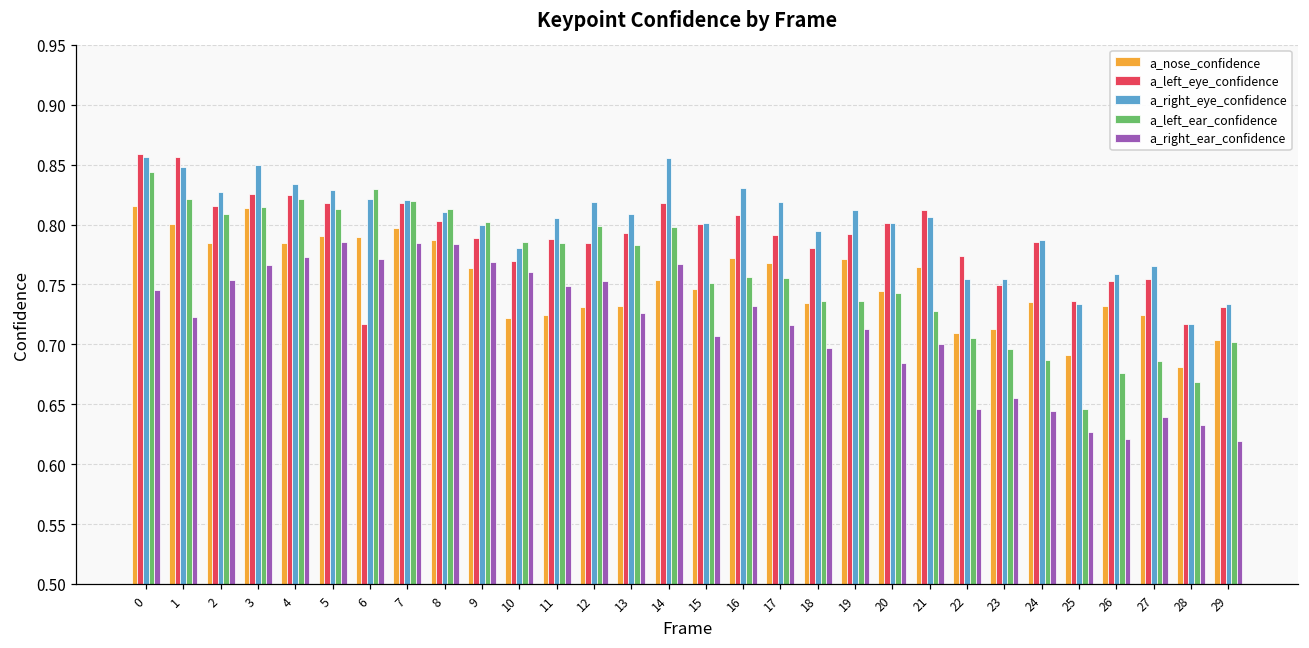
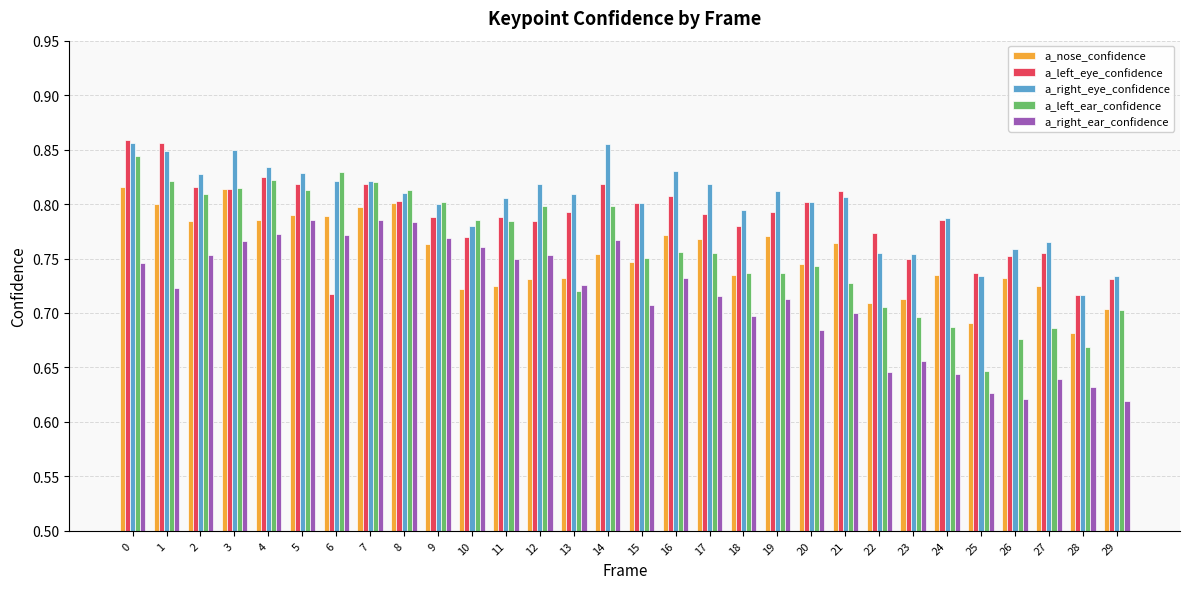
a_left_eye_confidence, 3: 0.826 -> 0.814
a_nose_confidence, 8: 0.788 -> 0.801
a_left_ear_confidence, 13: 0.783 -> 0.720
